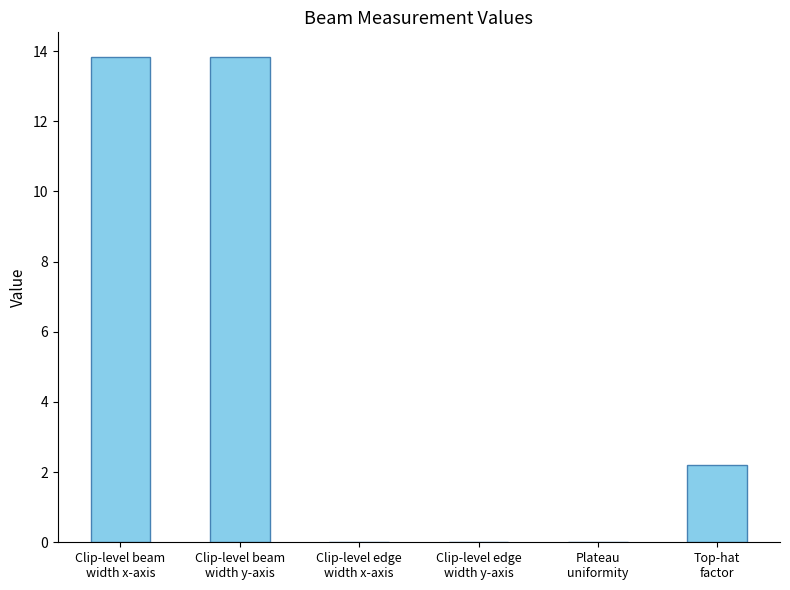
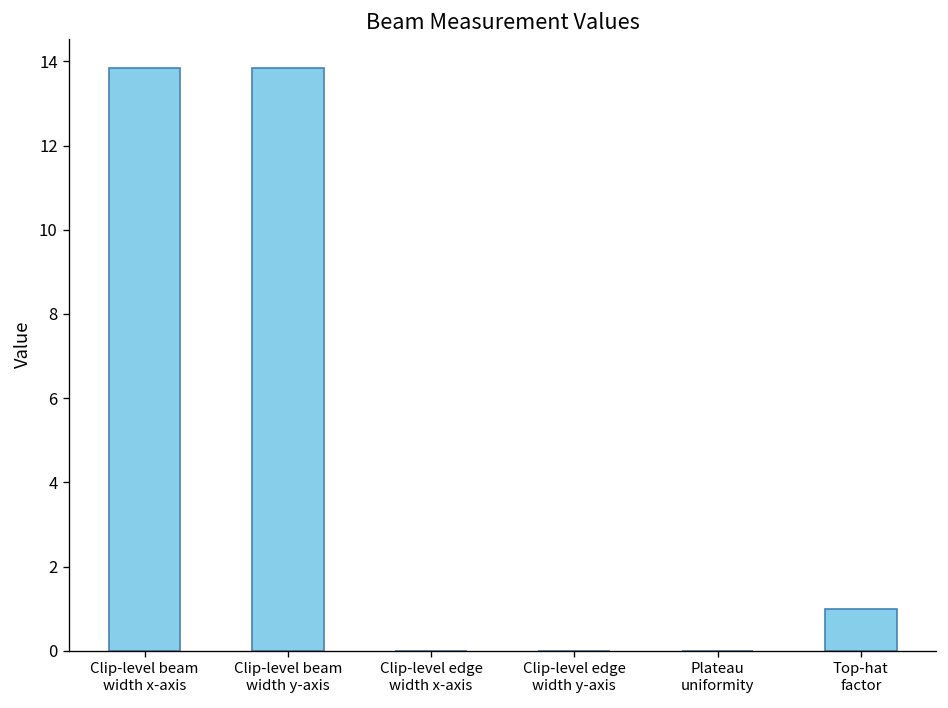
Top-hat factor: 2.2 -> 1.0
